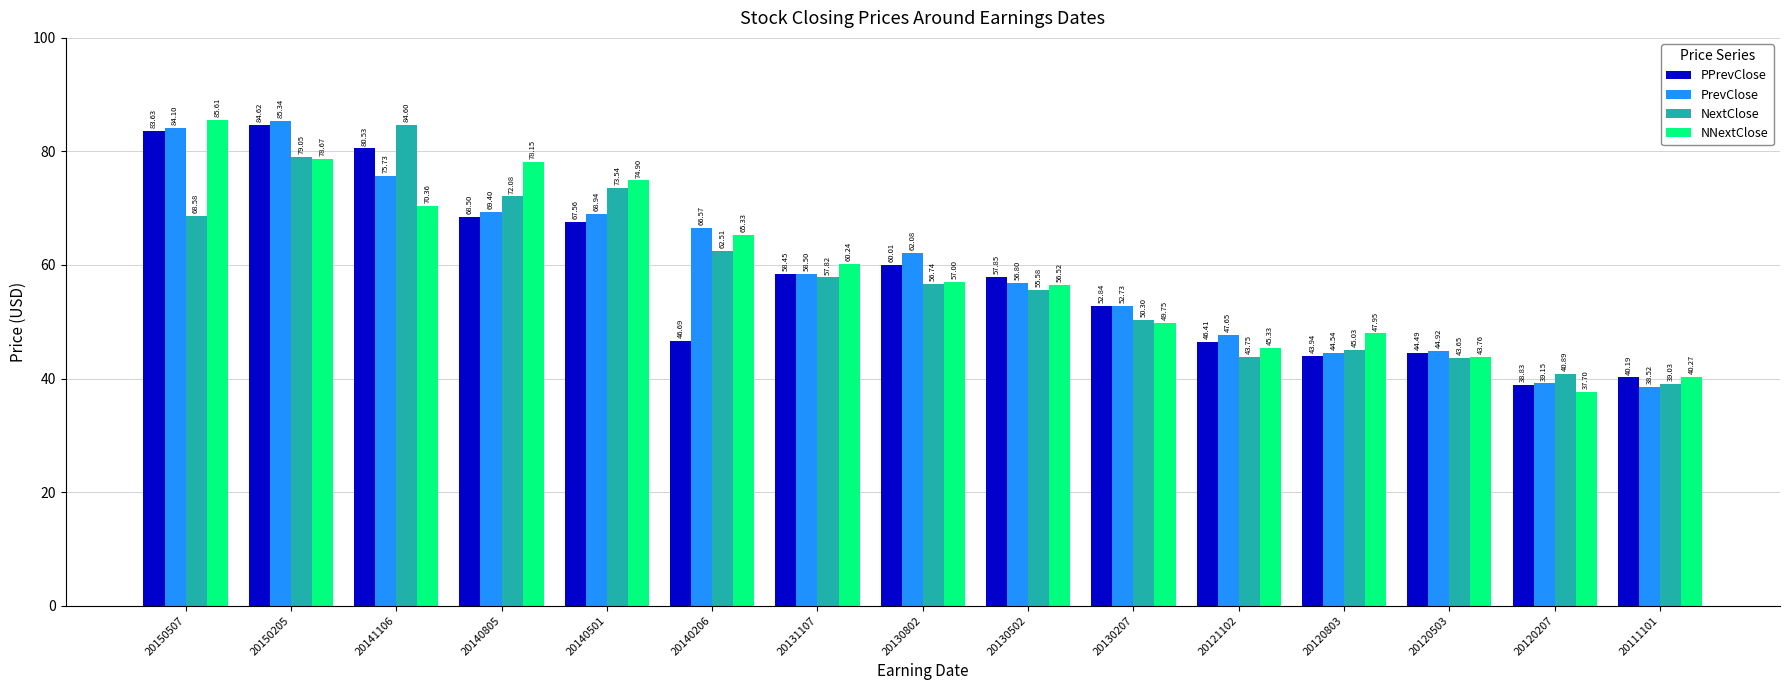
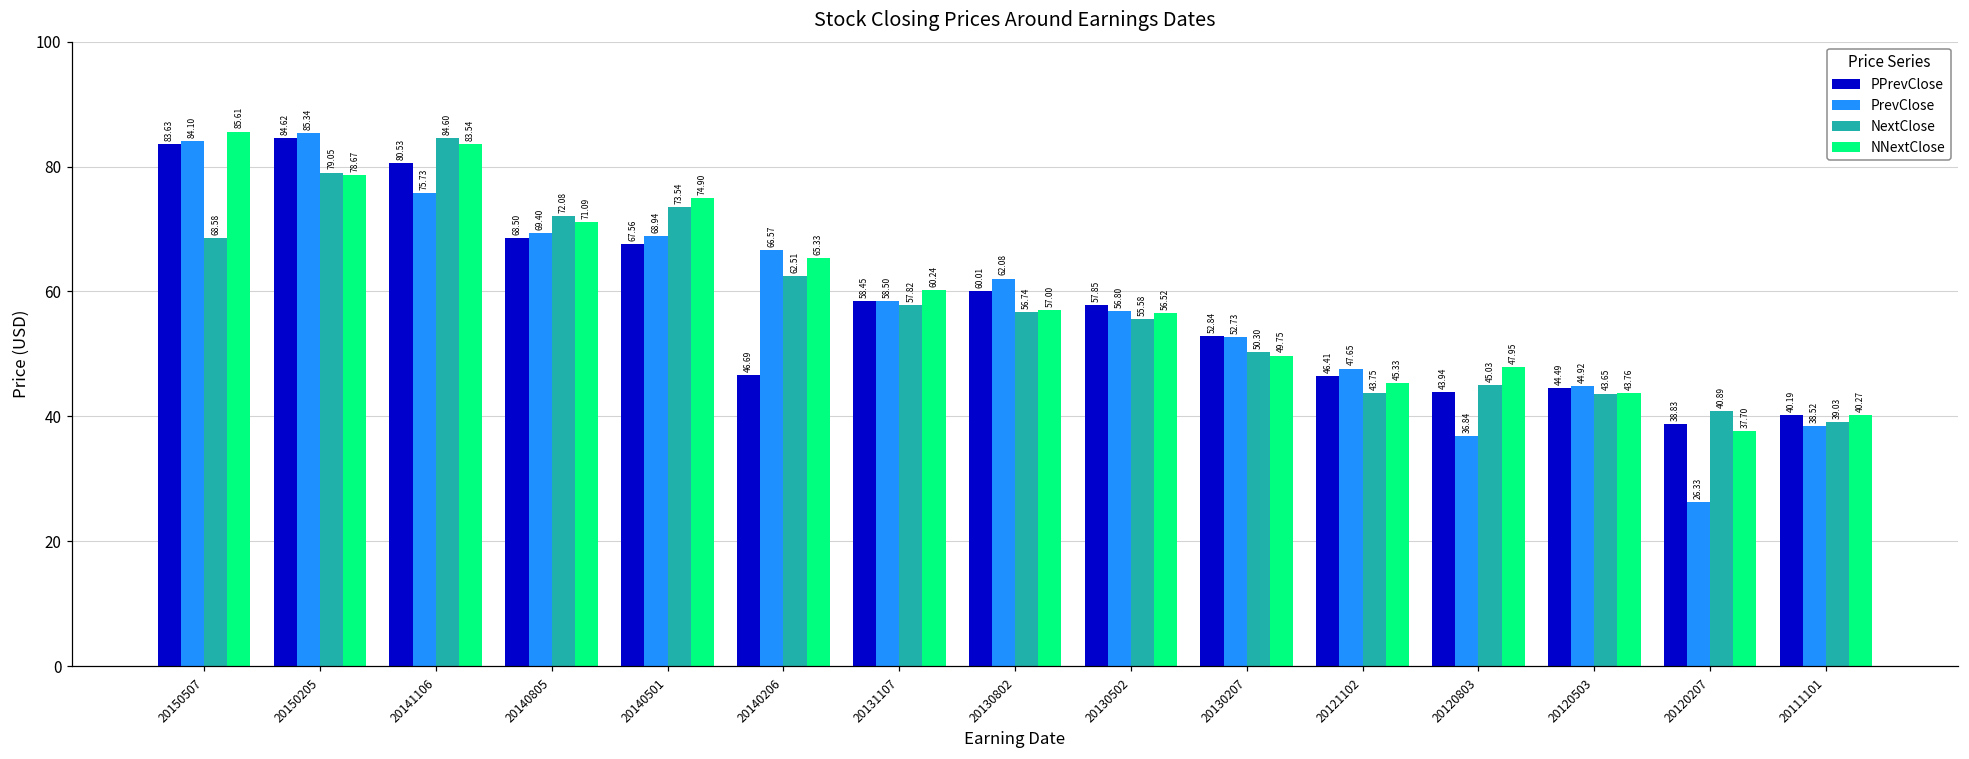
NNextClose, 20141106: 70.36 -> 83.54
NNextClose, 20140805: 78.15 -> 71.09
PrevClose, 20120803: 44.54 -> 36.84
PrevClose, 20120207: 39.15 -> 26.33
